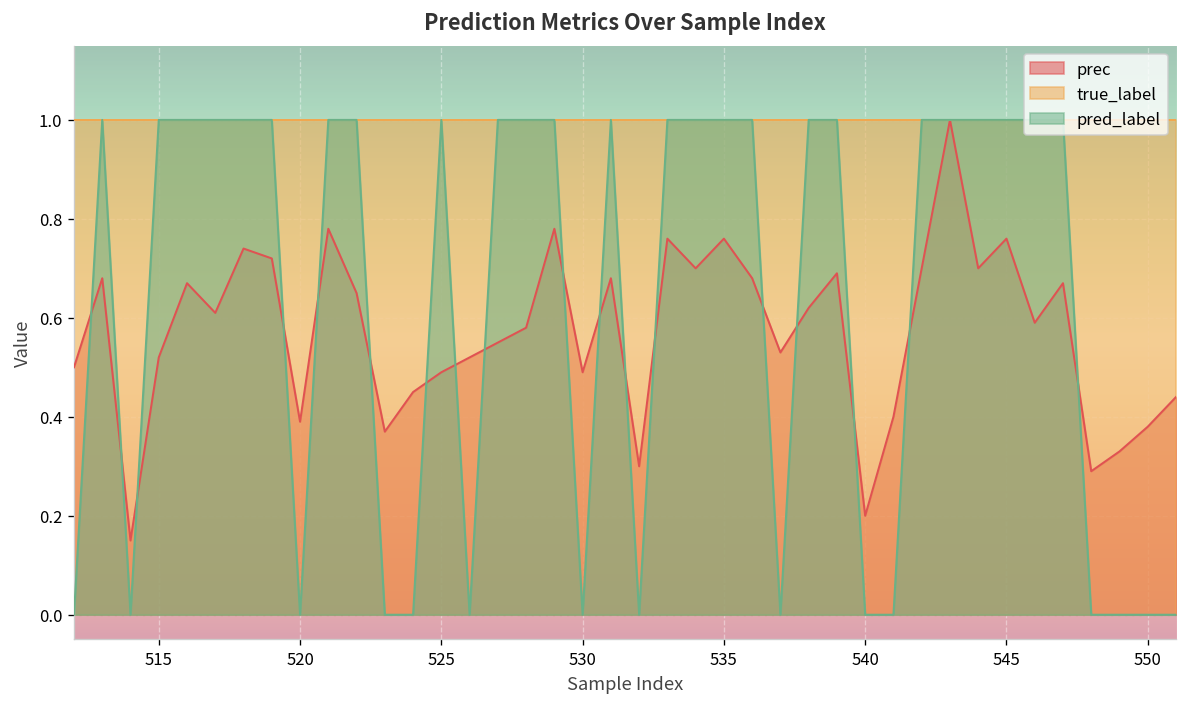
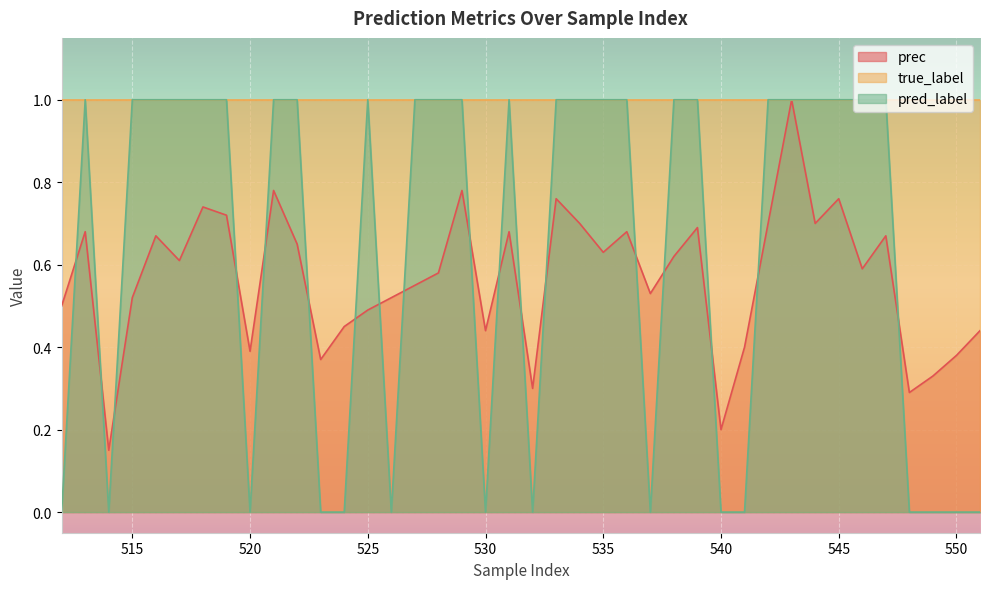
prec, 530: 0.49 -> 0.44
prec, 535: 0.76 -> 0.63
